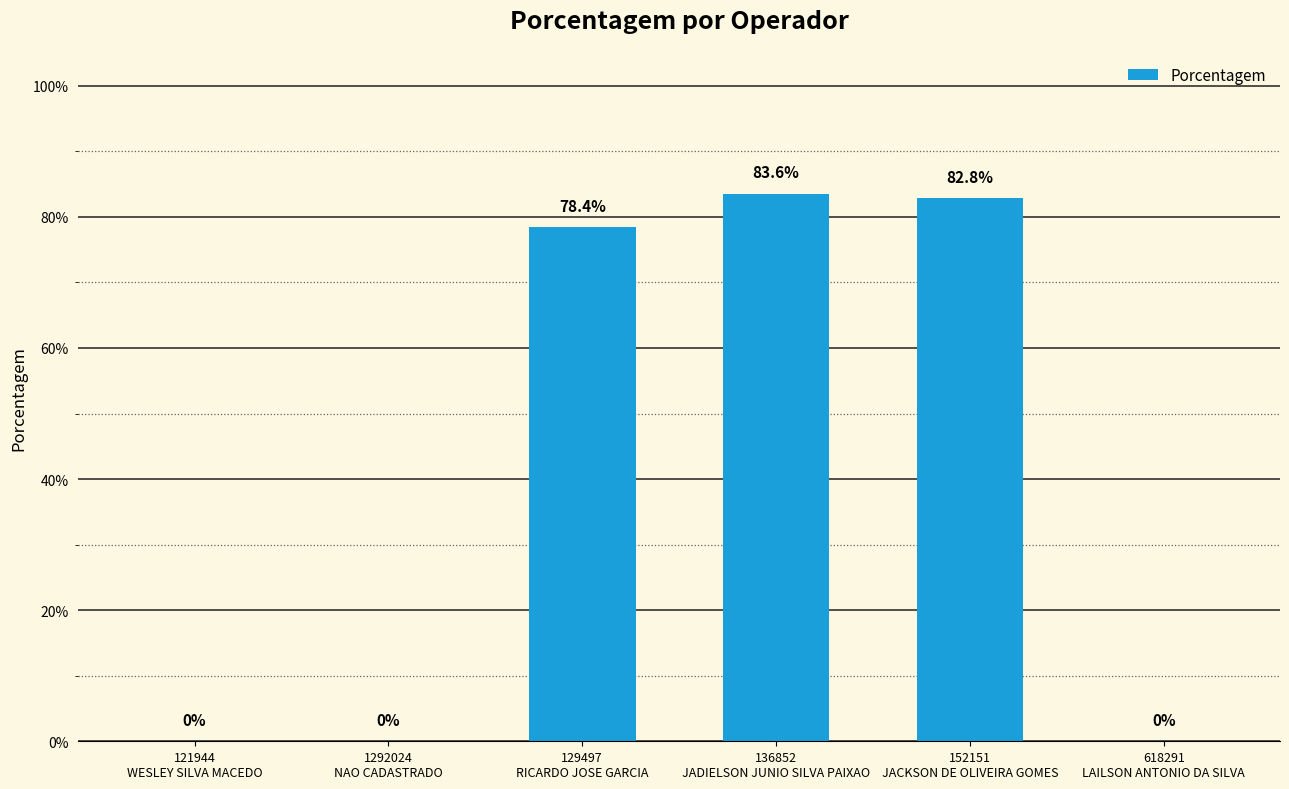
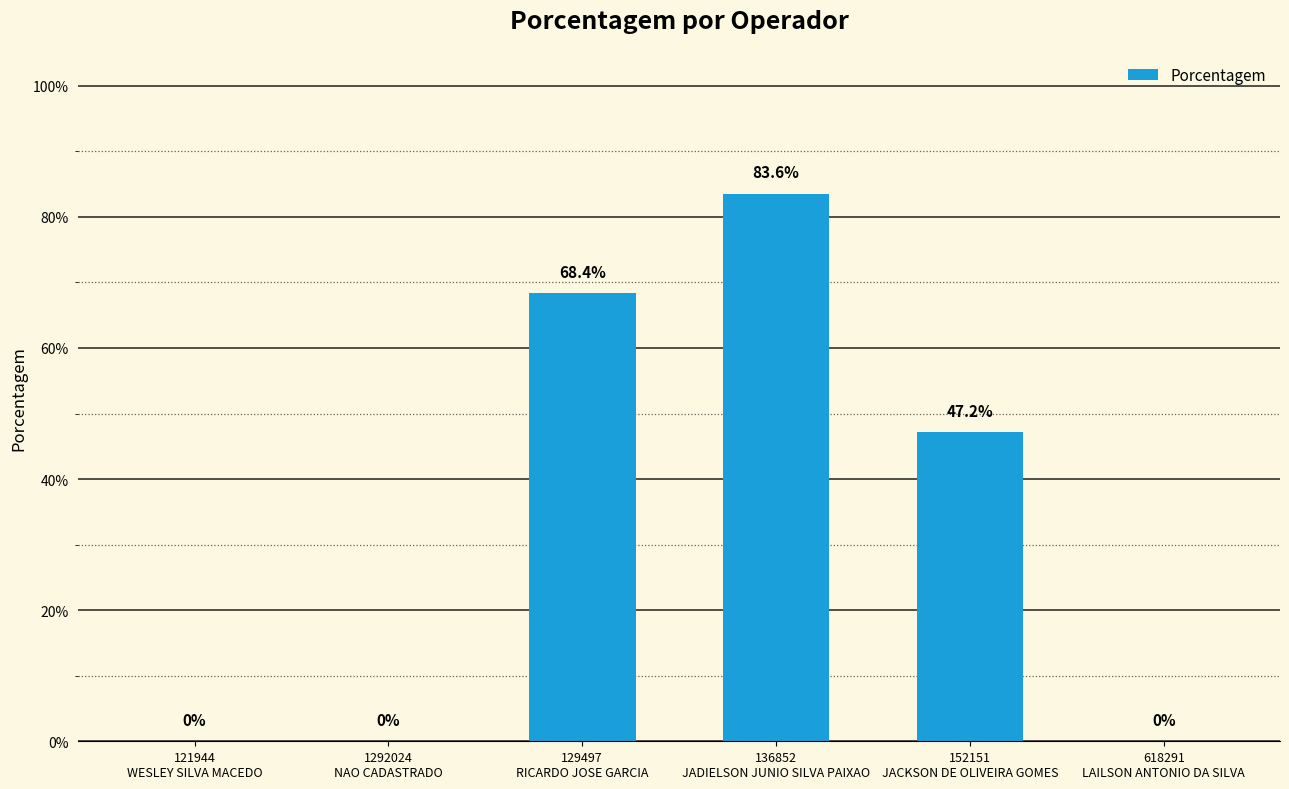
129497 RICARDO JOSE GARCIA: 78.4% -> 68.4%
152151 JACKSON DE OLIVEIRA GOMES: 82.8% -> 47.2%
